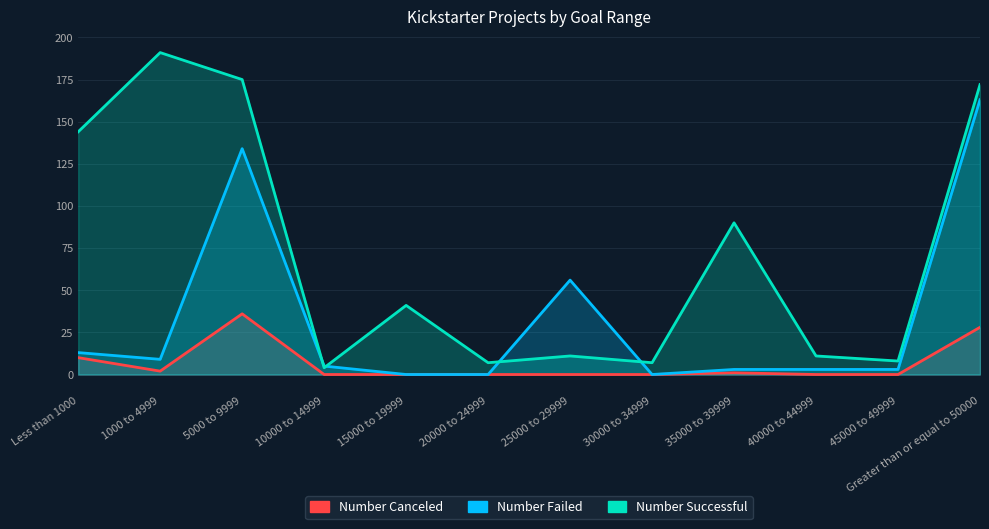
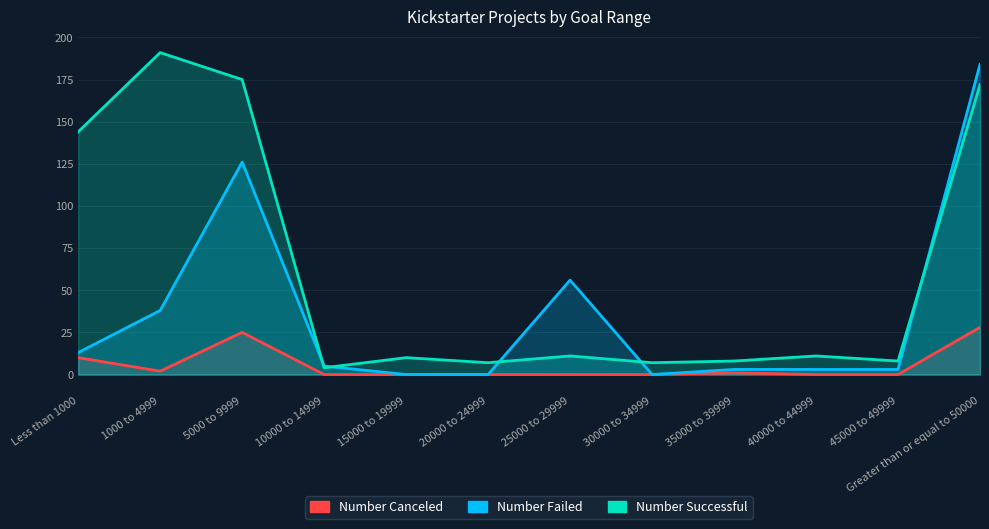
Number Failed, 1000 to 4999: 9 -> 38
Number Canceled, 5000 to 9999: 36 -> 25
Number Failed, 5000 to 9999: 134 -> 126
Number Successful, 15000 to 19999: 41 -> 10
Number Successful, 35000 to 39999: 90 -> 8
Number Failed, Greater than or equal to 50000: 163 -> 184
